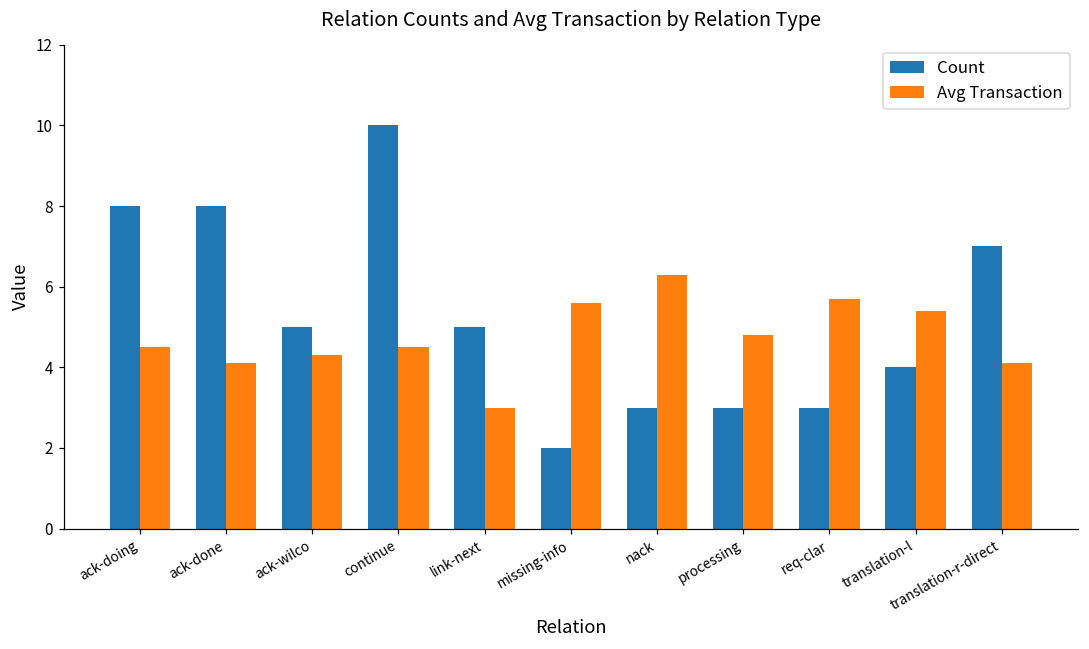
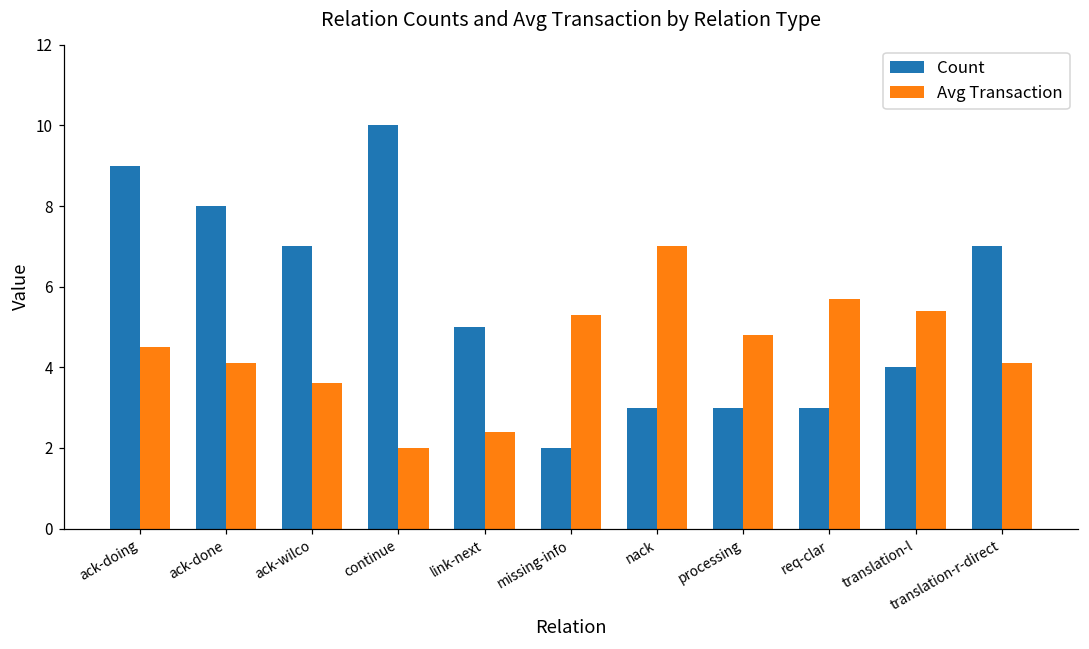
Count, ack-doing: 8 -> 9
Count, ack-wilco: 5 -> 7
Avg Transaction, ack-wilco: 4.3 -> 3.6
Avg Transaction, continue: 4.5 -> 2.0
Avg Transaction, link-next: 3.0 -> 2.4
Avg Transaction, missing-info: 5.6 -> 5.3
Avg Transaction, nack: 6.3 -> 7.0
